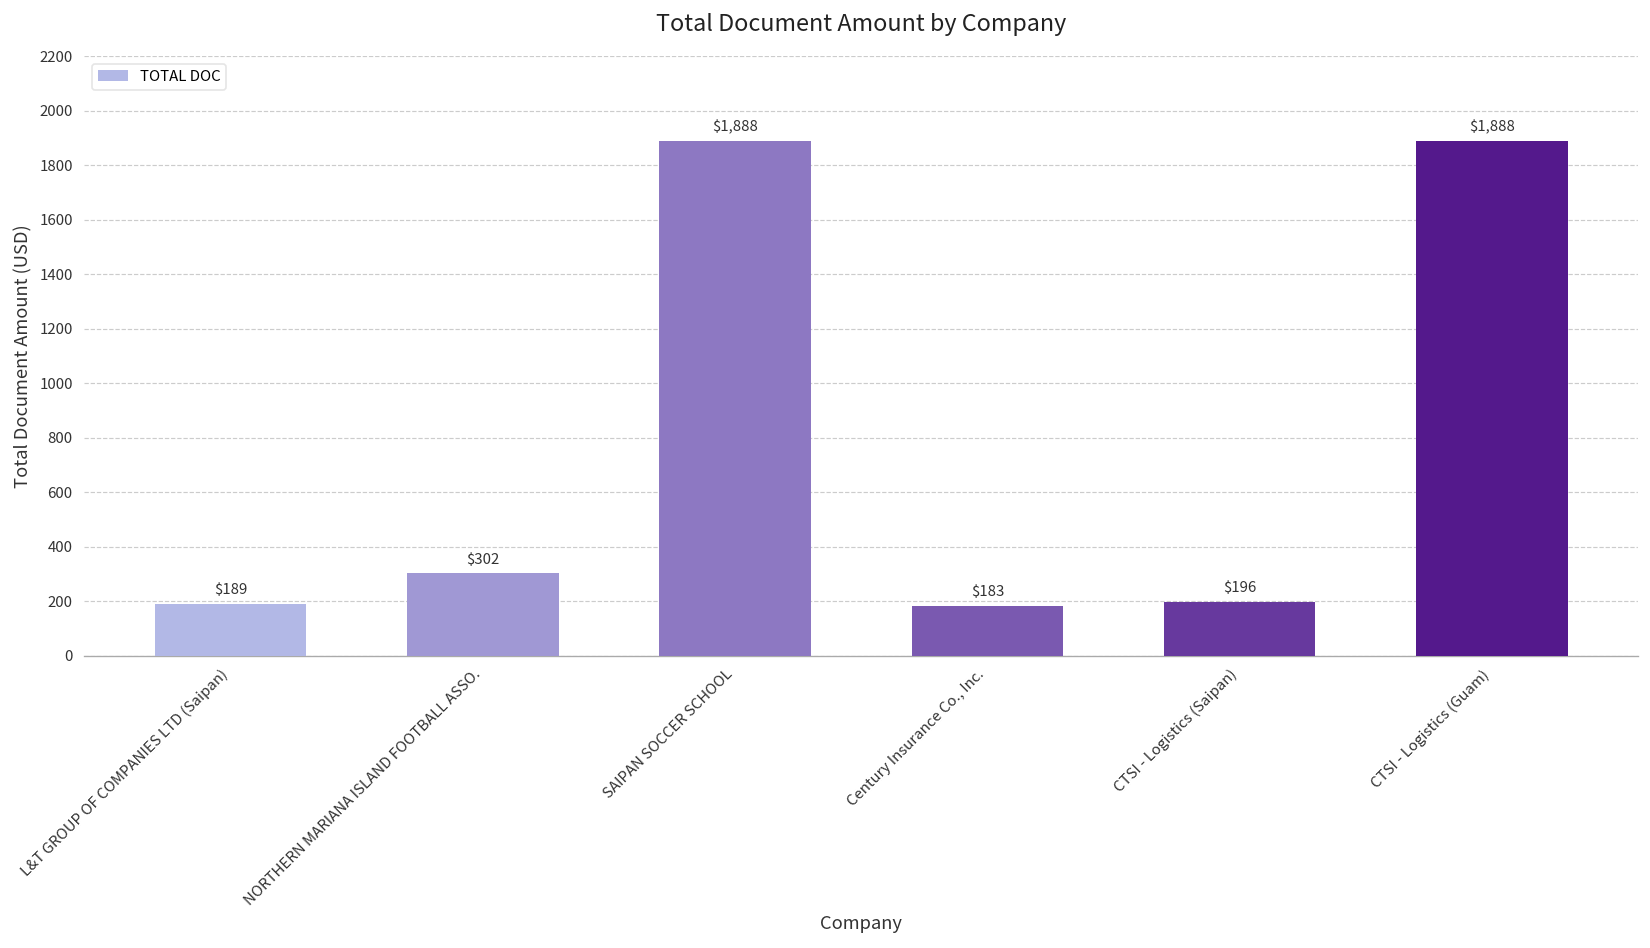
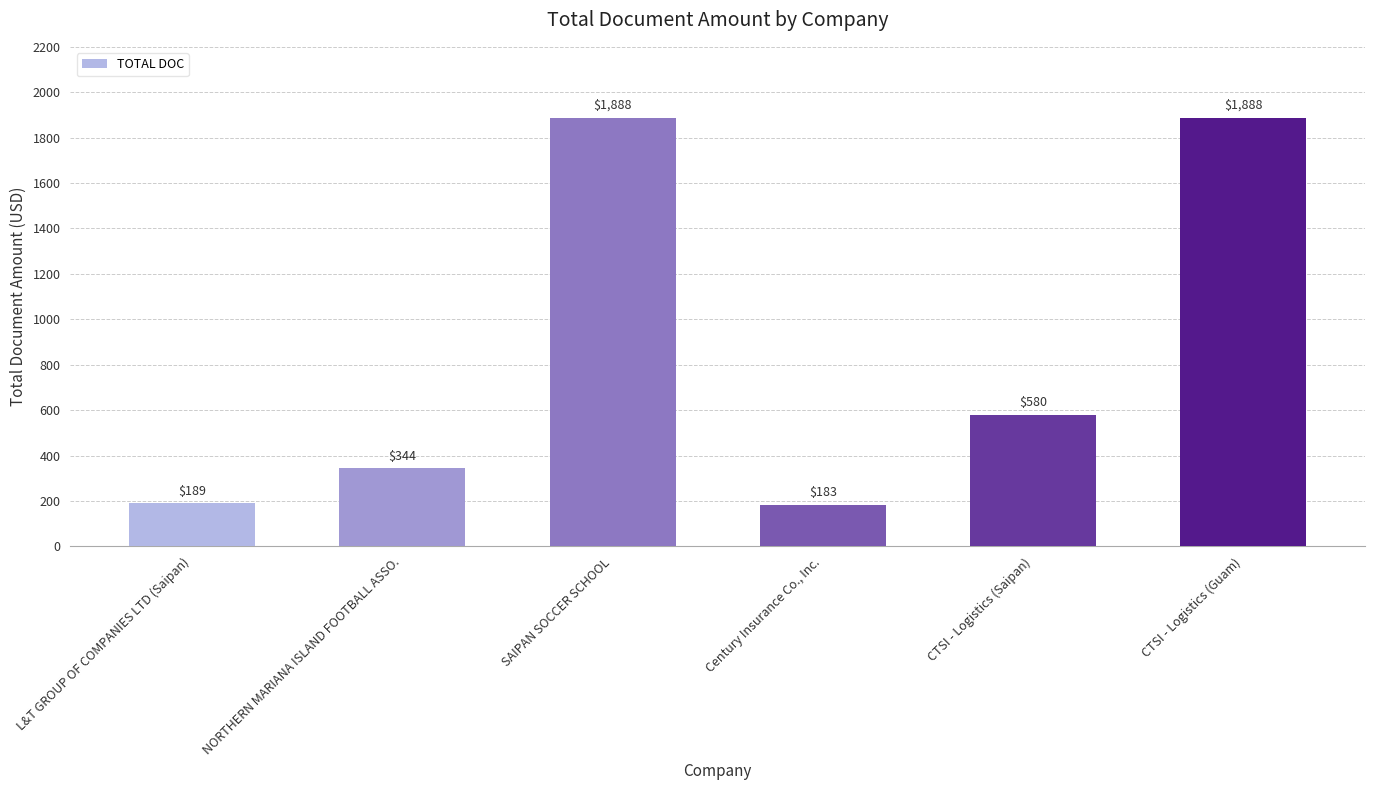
NORTHERN MARIANA ISLAND FOOTBALL ASSO.: $302 -> $344
CTSI - Logistics (Saipan): $196 -> $580
